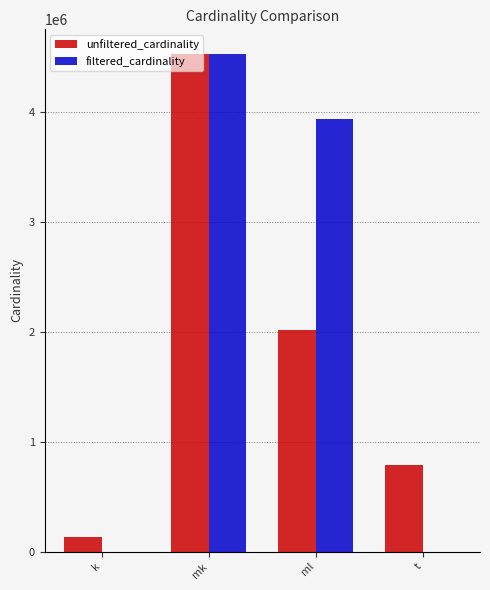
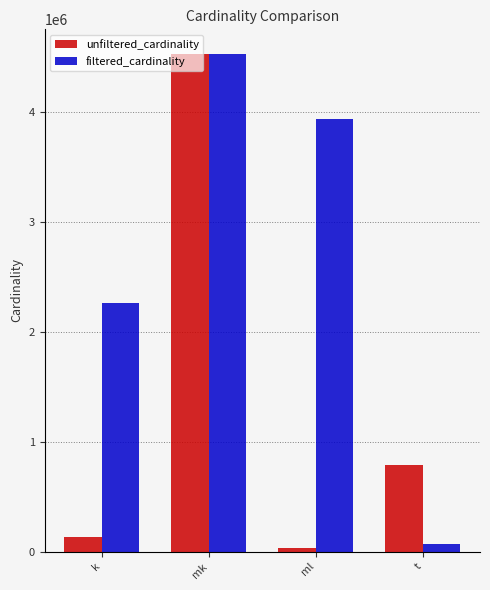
filtered_cardinality, k: 0 -> 2260000
unfiltered_cardinality, ml: 2020000 -> 30000
filtered_cardinality, t: 0 -> 70000
